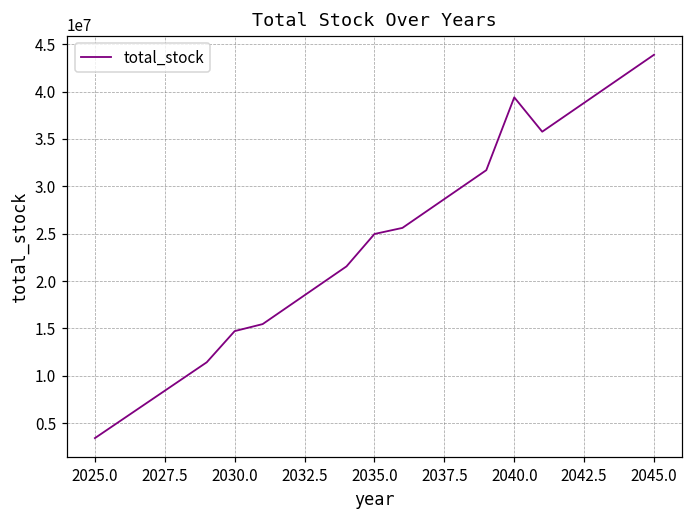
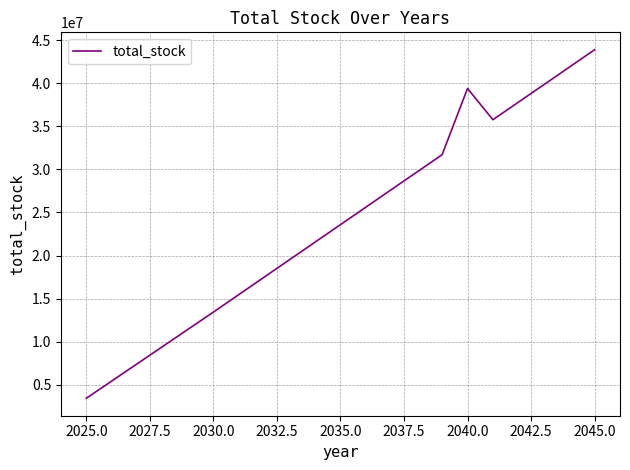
2030.0: 15000000 -> 13000000
2035.0: 25000000 -> 24000000
